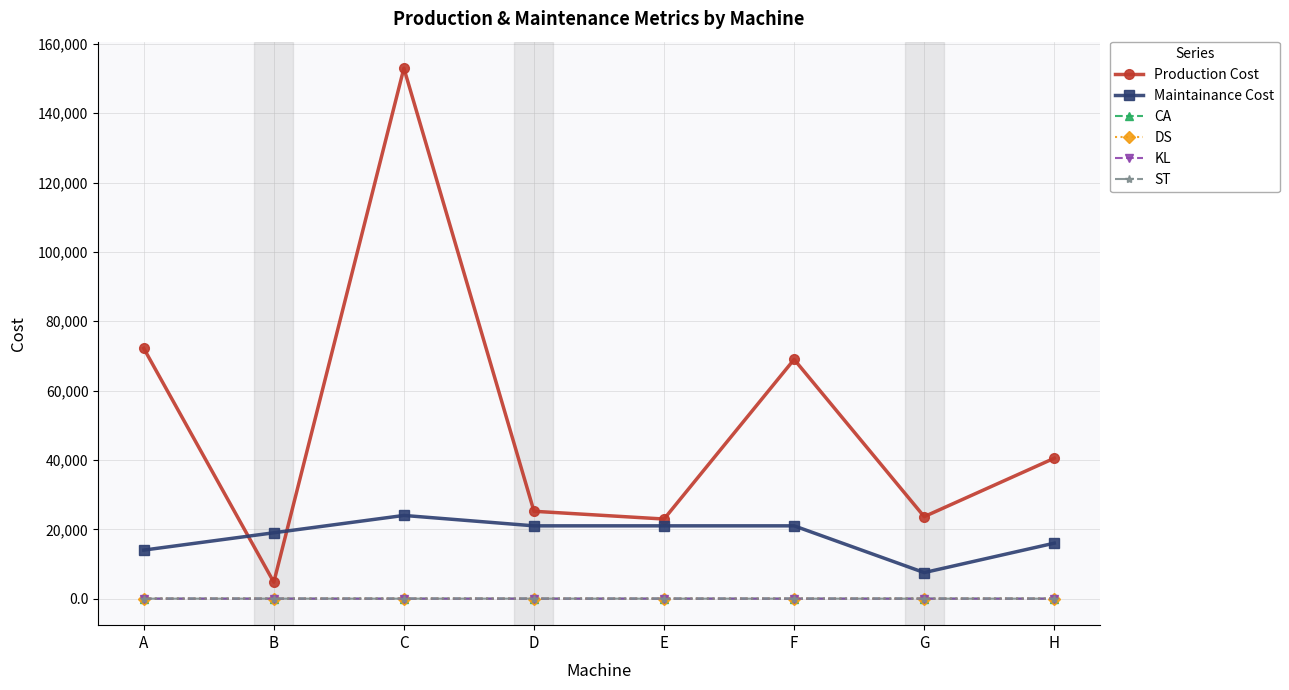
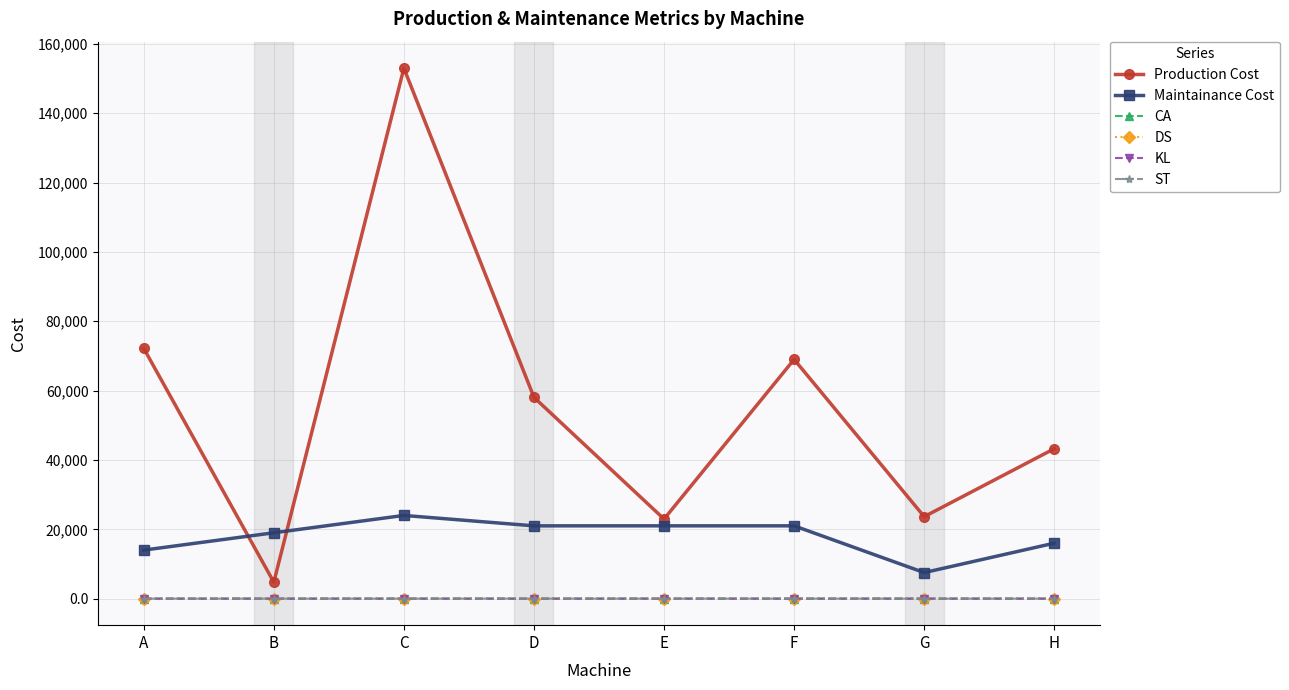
Production Cost, D: 25,000 -> 58,000
Production Cost, H: 41,000 -> 43,000
